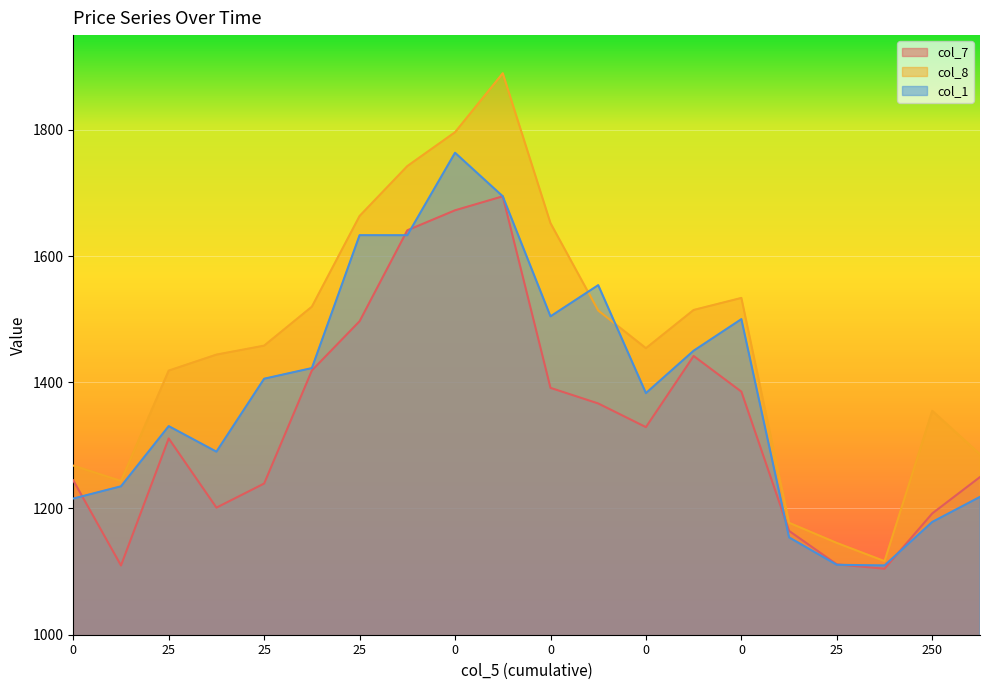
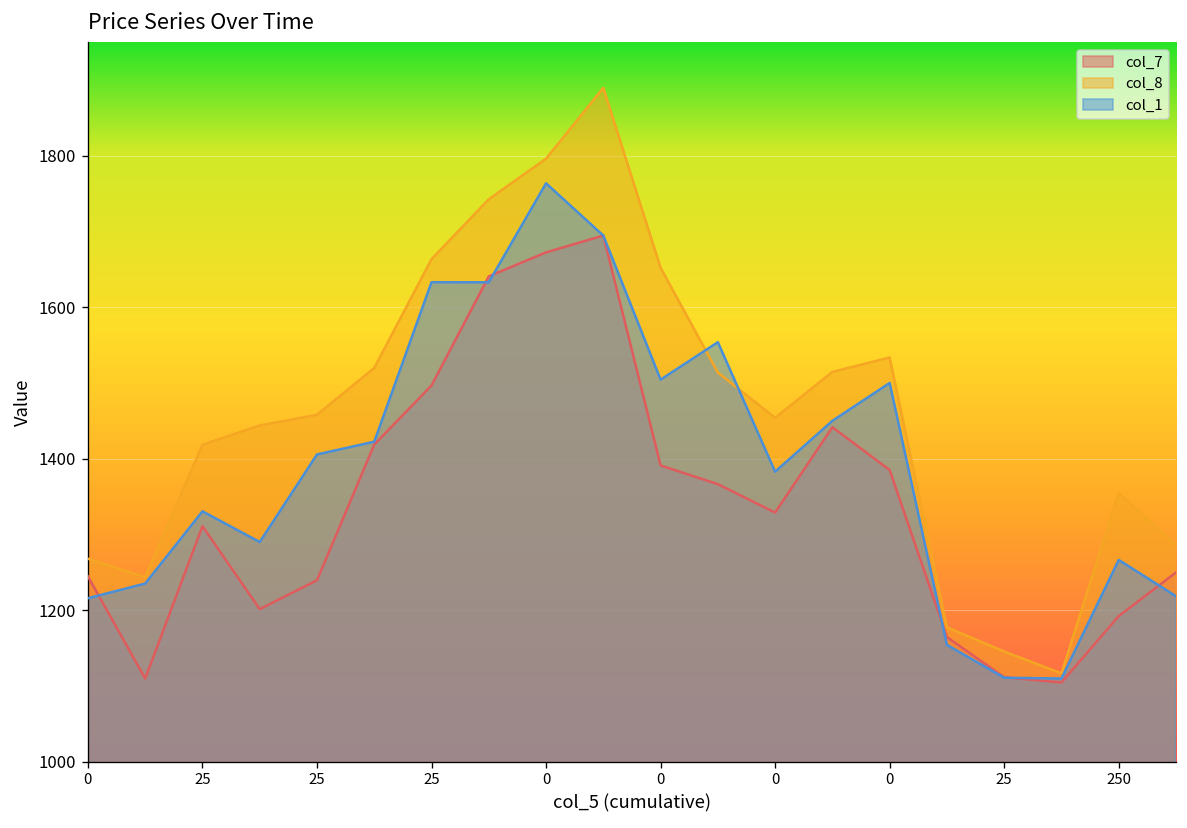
col_1, 250: 1180 -> 1270
